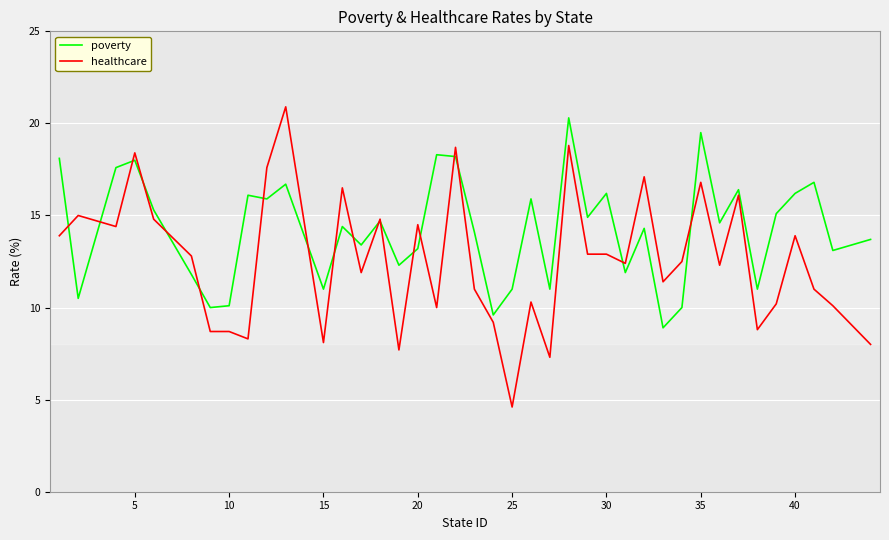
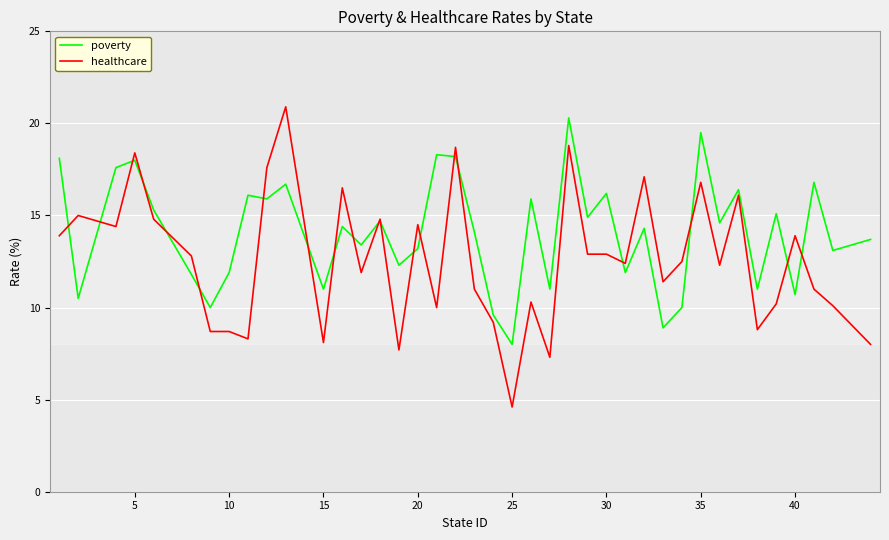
poverty, 10: 10.1 -> 11.9
poverty, 25: 11 -> 8
poverty, 40: 16.2 -> 10.7
